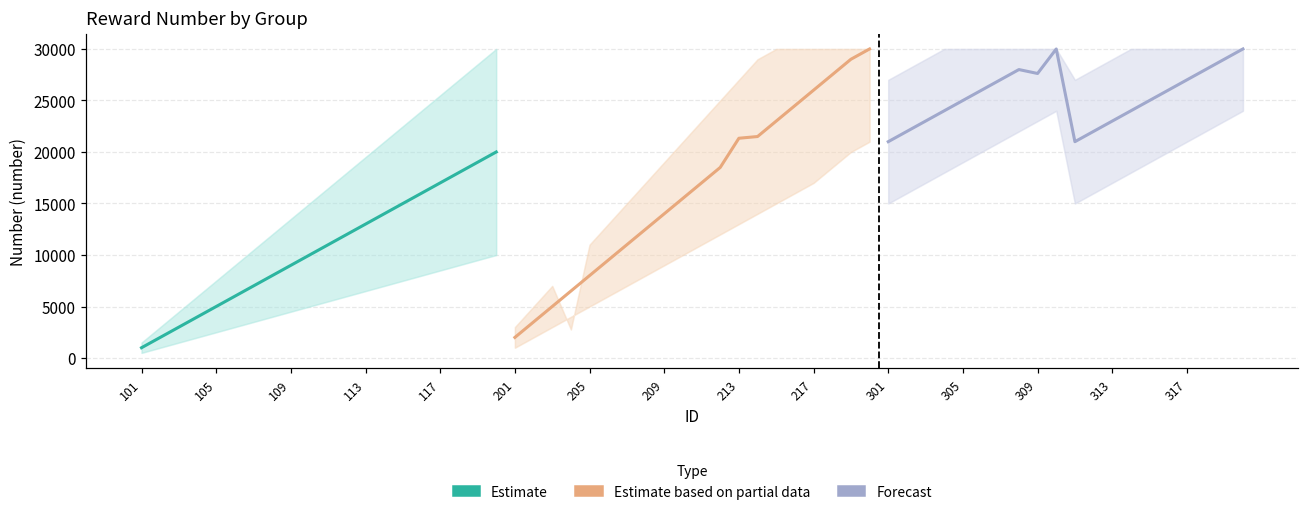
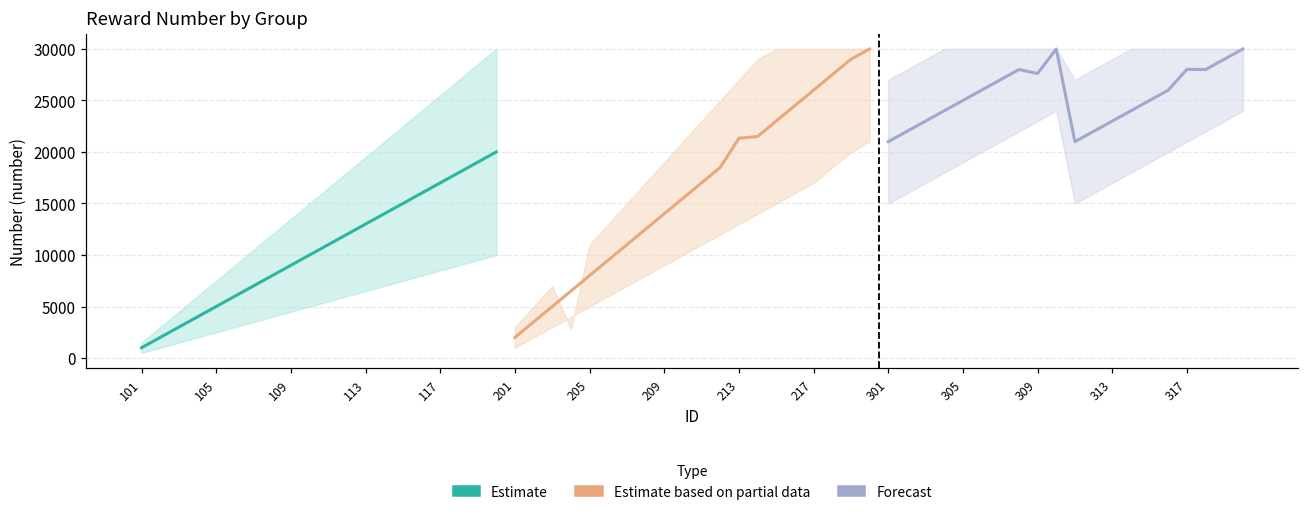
Forecast, 317: 27000 -> 28000
